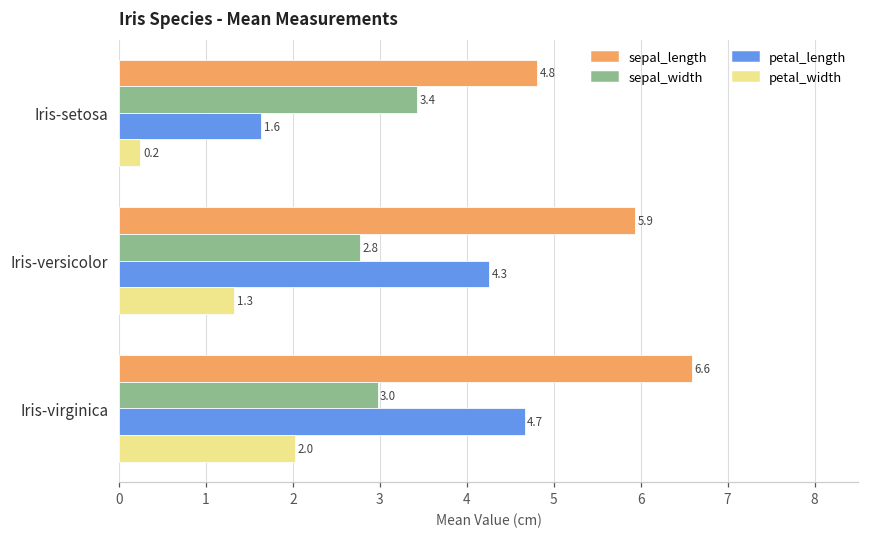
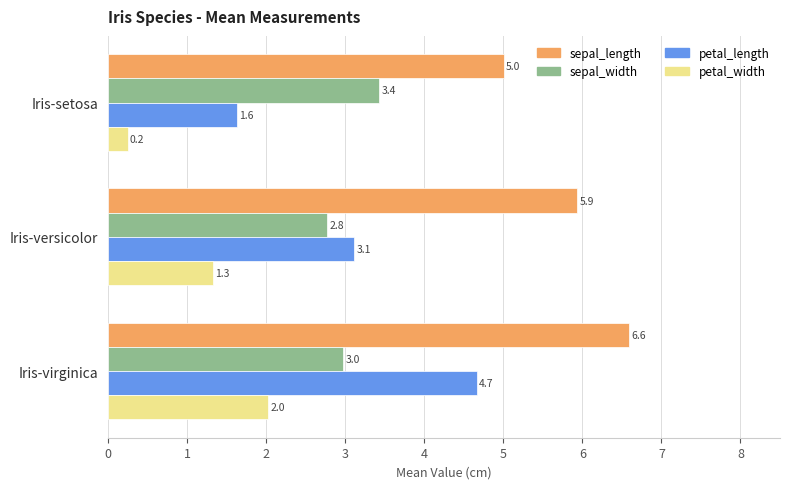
sepal_length, Iris-setosa: 4.8 -> 5.0
petal_length, Iris-versicolor: 4.3 -> 3.1
